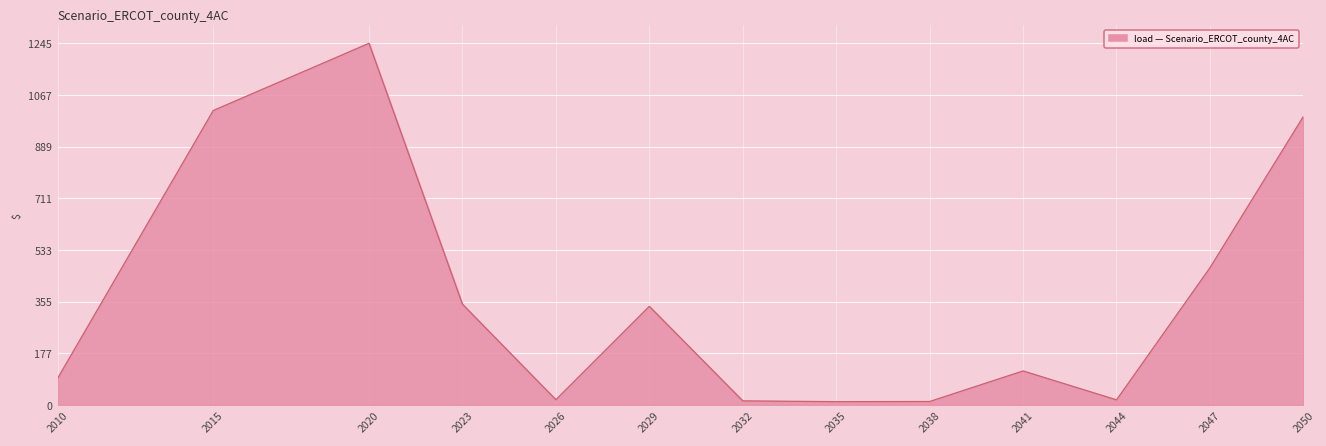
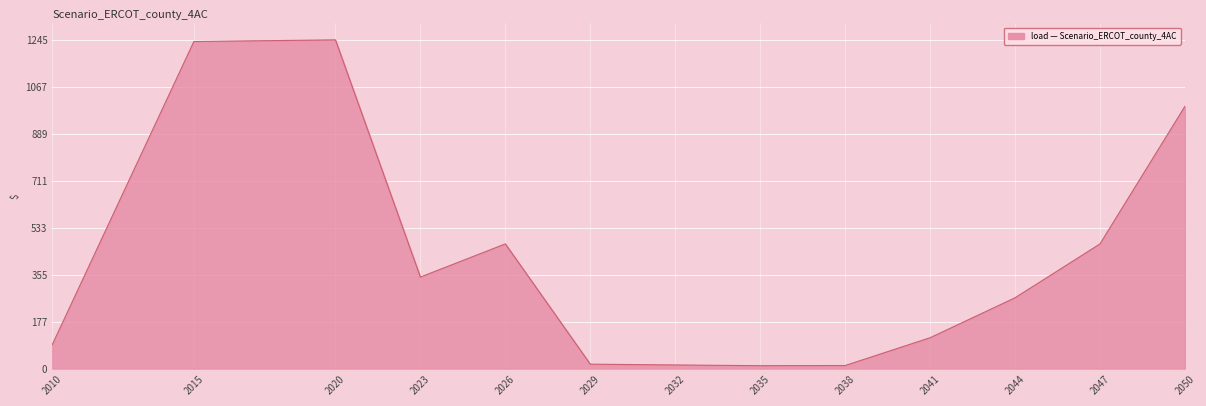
2015: 1010 -> 1240
2026: 20 -> 470
2029: 340 -> 20
2044: 20 -> 270
